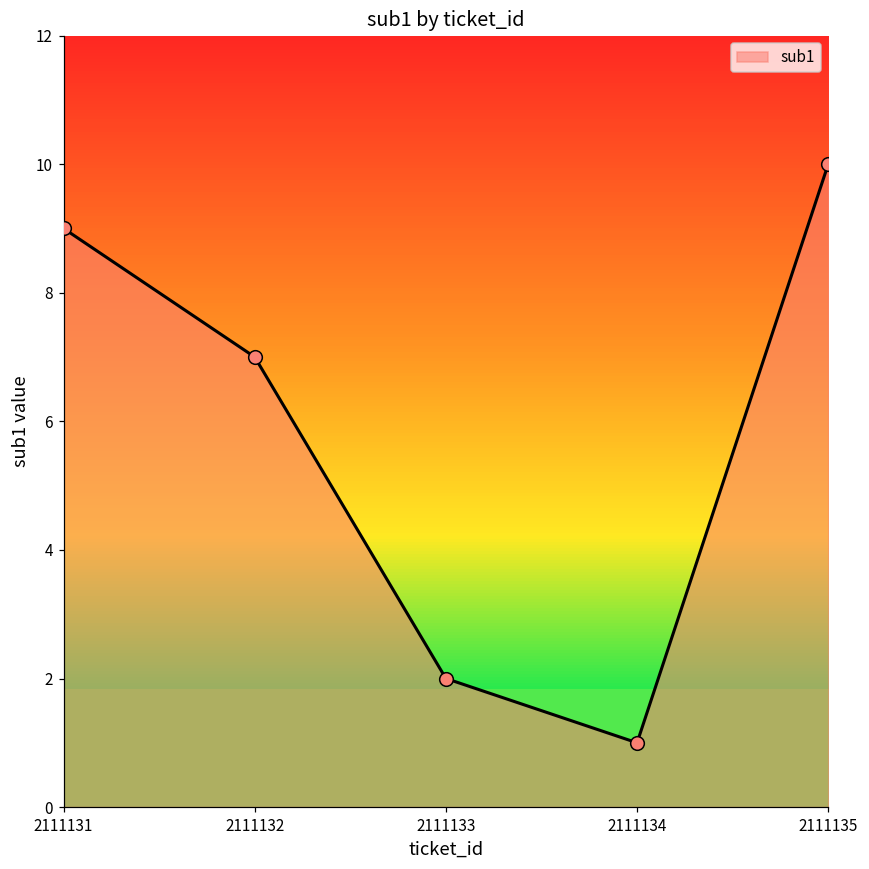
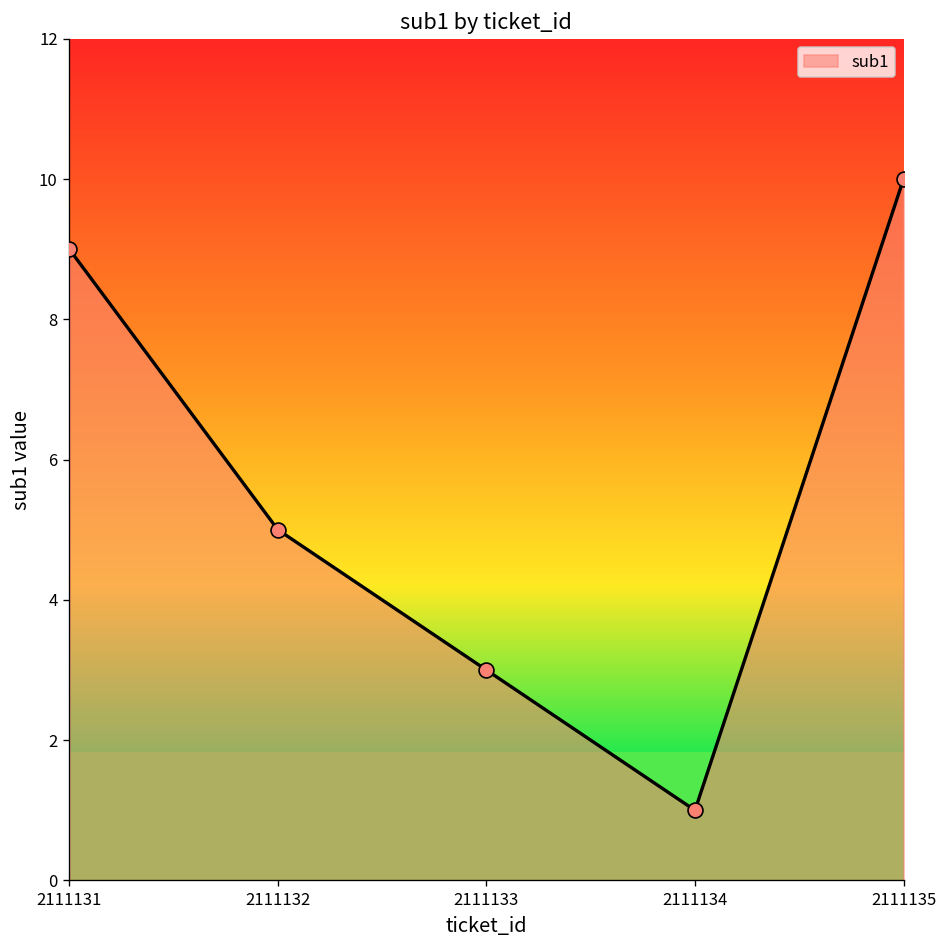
2111132: 7 -> 5
2111133: 2 -> 3
